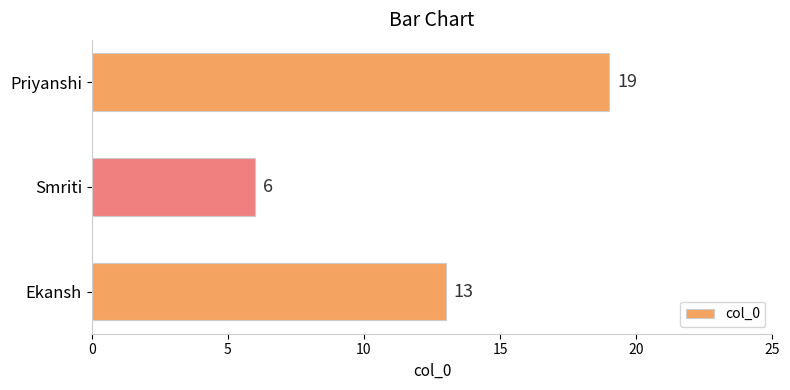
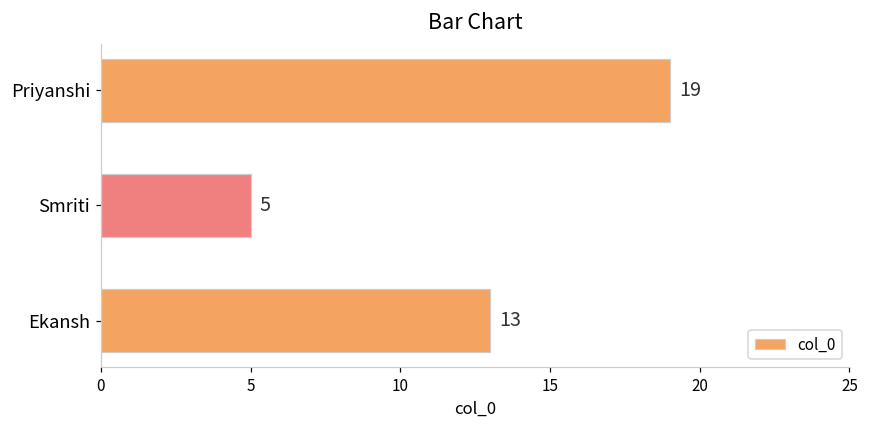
Smriti: 6 -> 5
